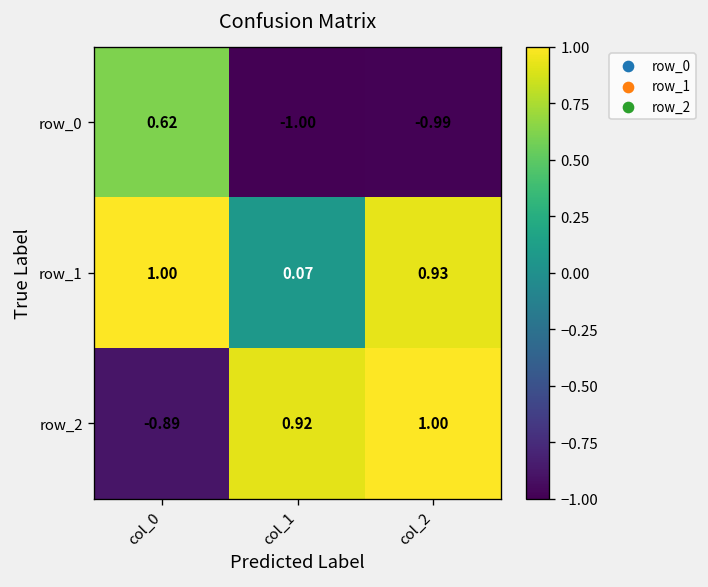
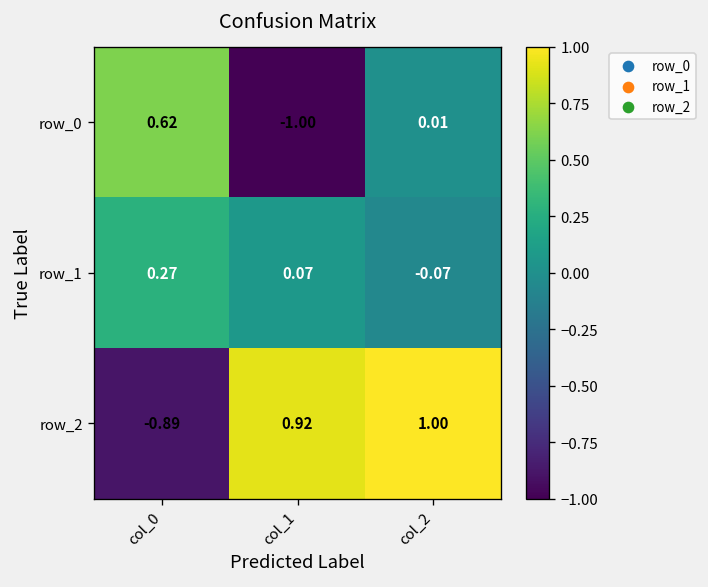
row_0, col_2: -0.99 -> 0.01
row_1, col_0: 1.00 -> 0.27
row_1, col_2: 0.93 -> -0.07
